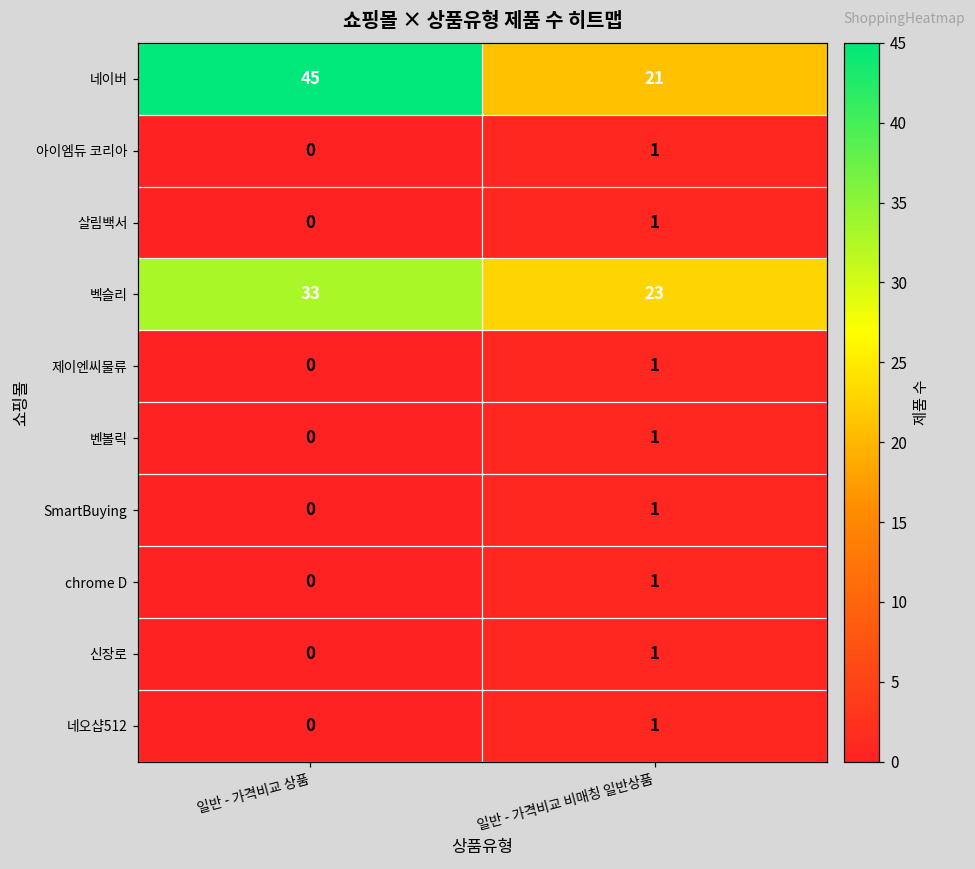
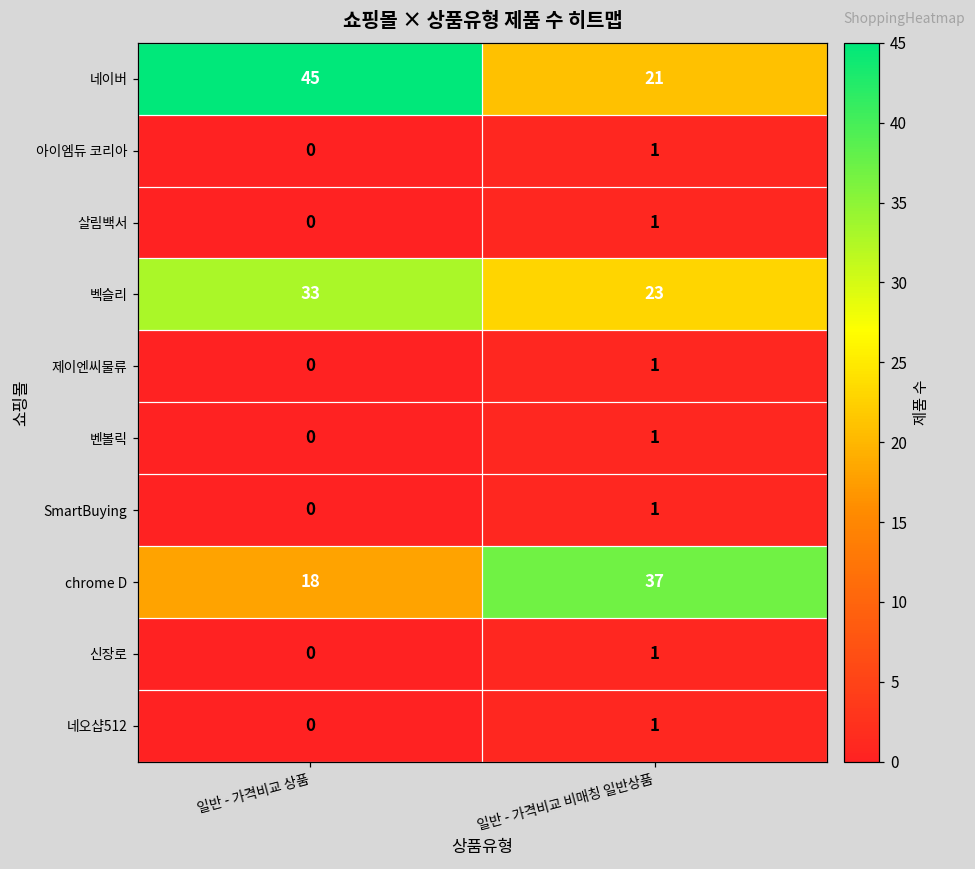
chrome D, 일반 - 가격비교 상품: 0 -> 18
chrome D, 일반 - 가격비교 비매칭 일반상품: 1 -> 37
